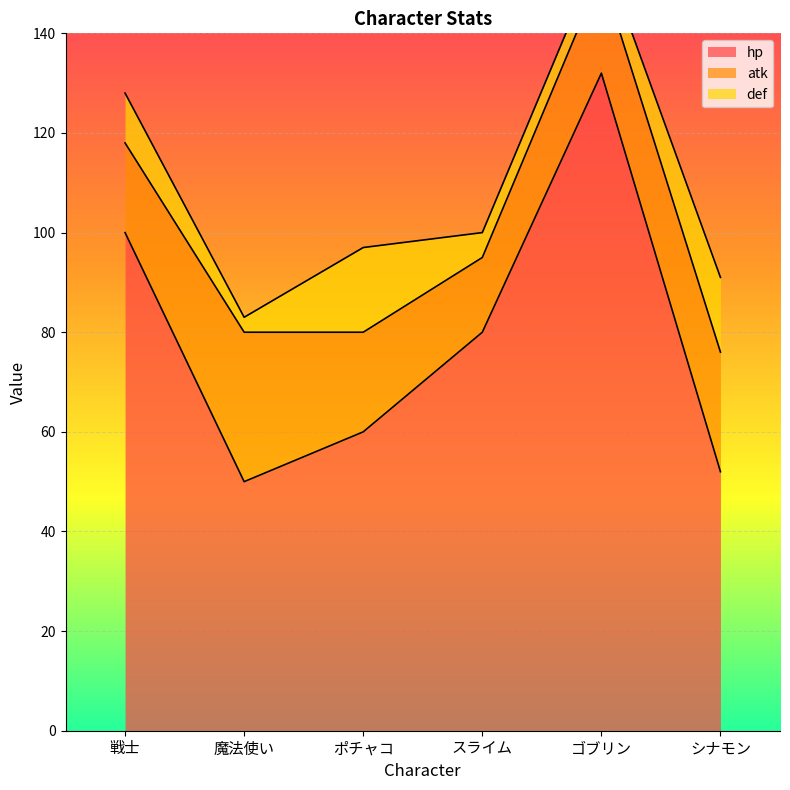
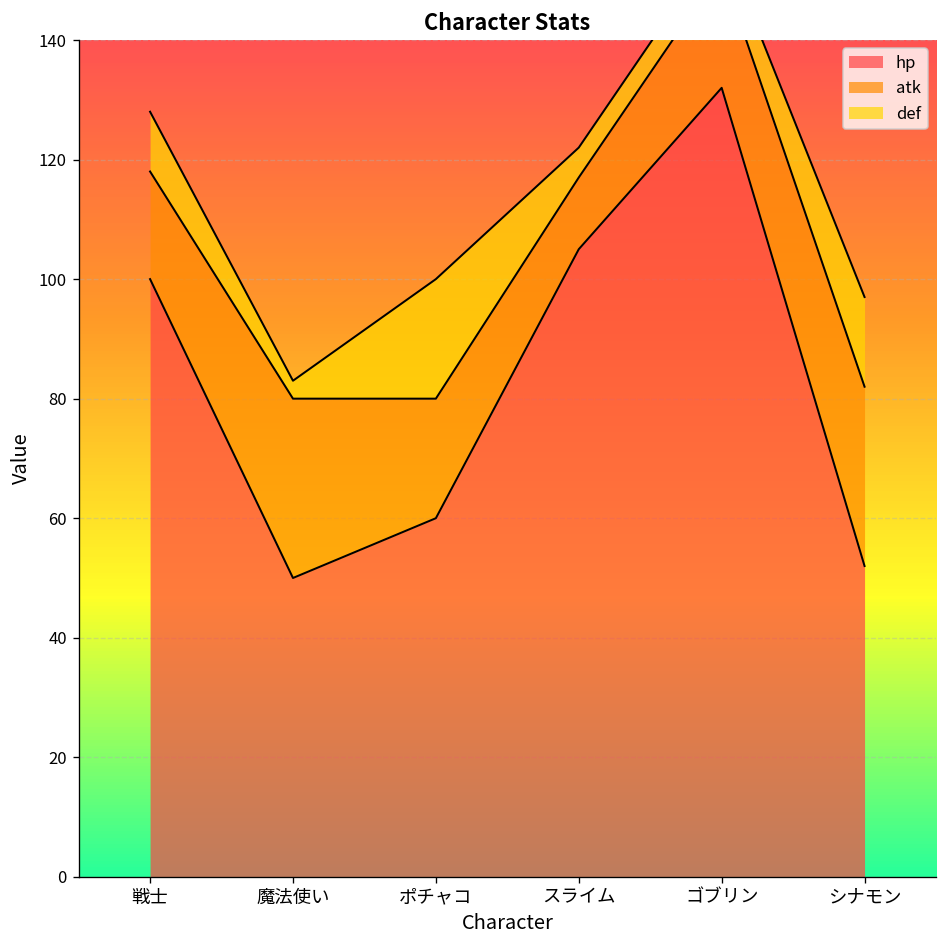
def, ポチャコ: 17 -> 20
hp, スライム: 80 -> 105
atk, スライム: 15 -> 12
atk, シナモン: 24 -> 30
